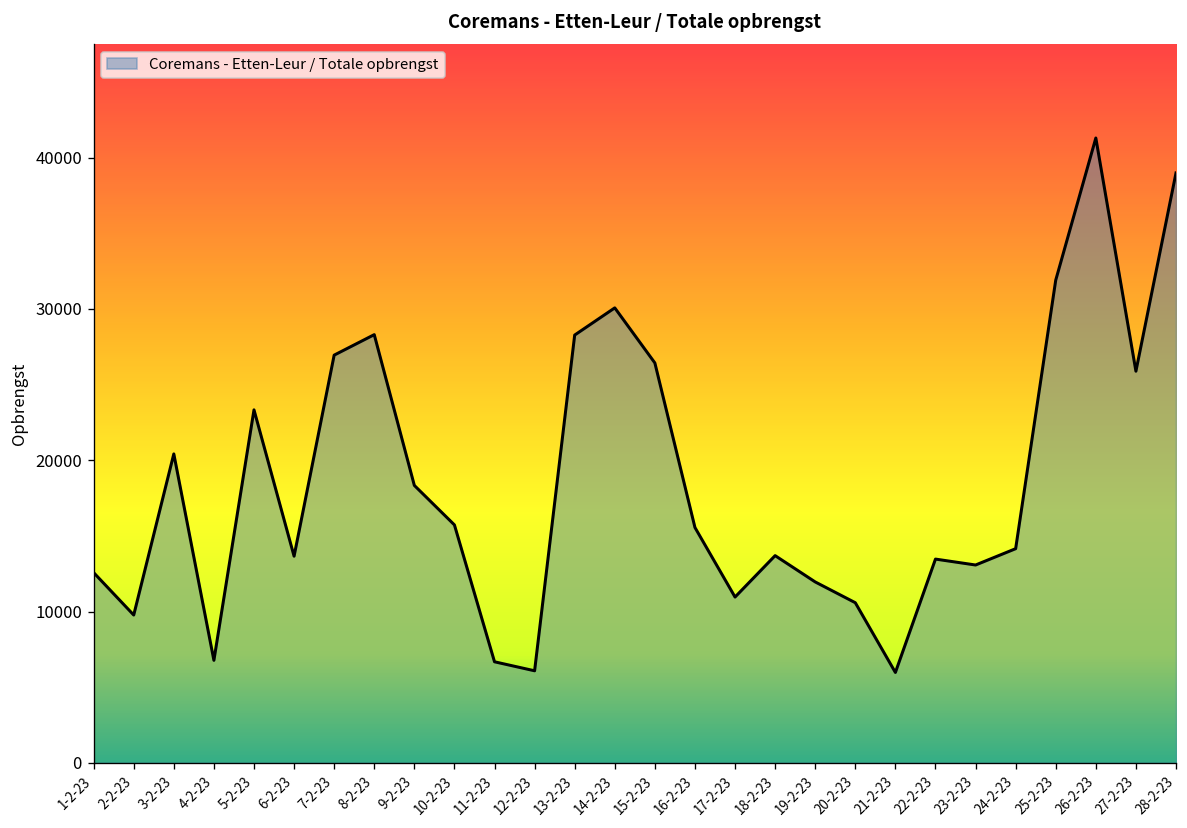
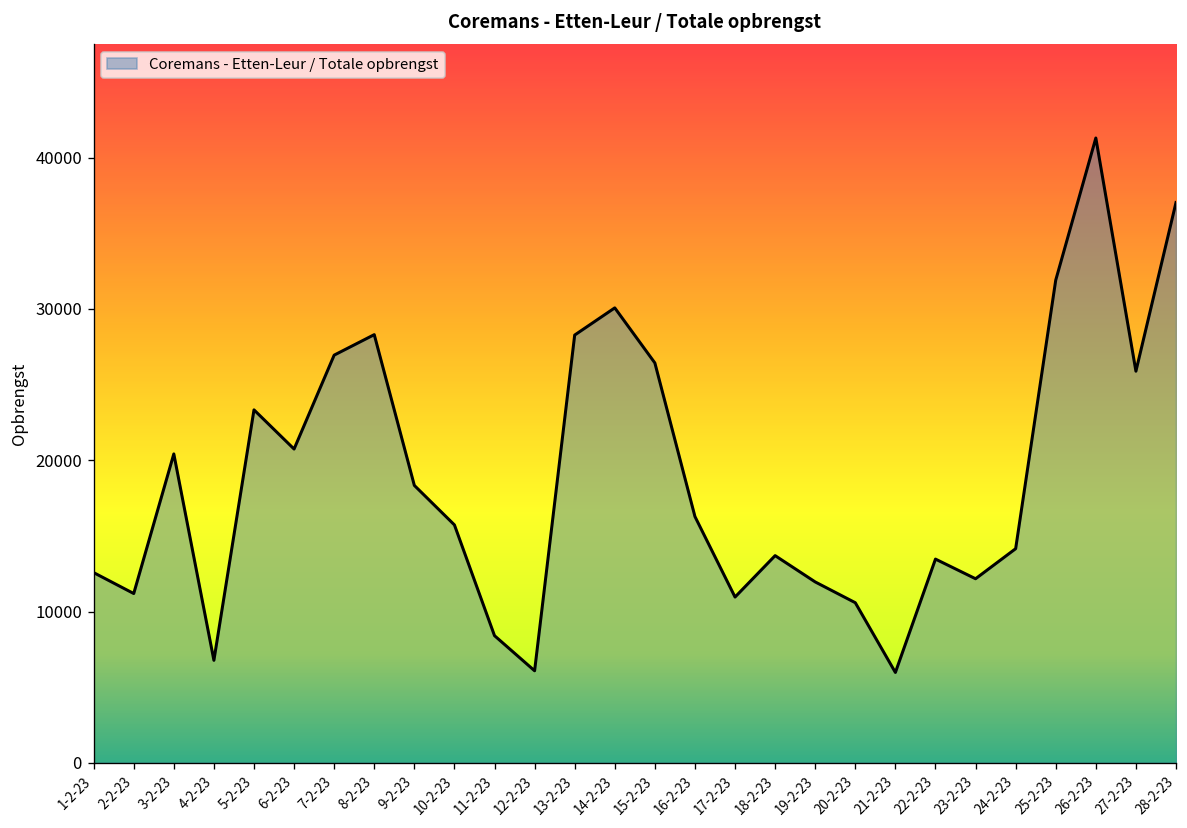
2-2-23: 9800 -> 11200
6-2-23: 13700 -> 20700
11-2-23: 6700 -> 8400
16-2-23: 15600 -> 16300
23-2-23: 13100 -> 12200
28-2-23: 39000 -> 37000
